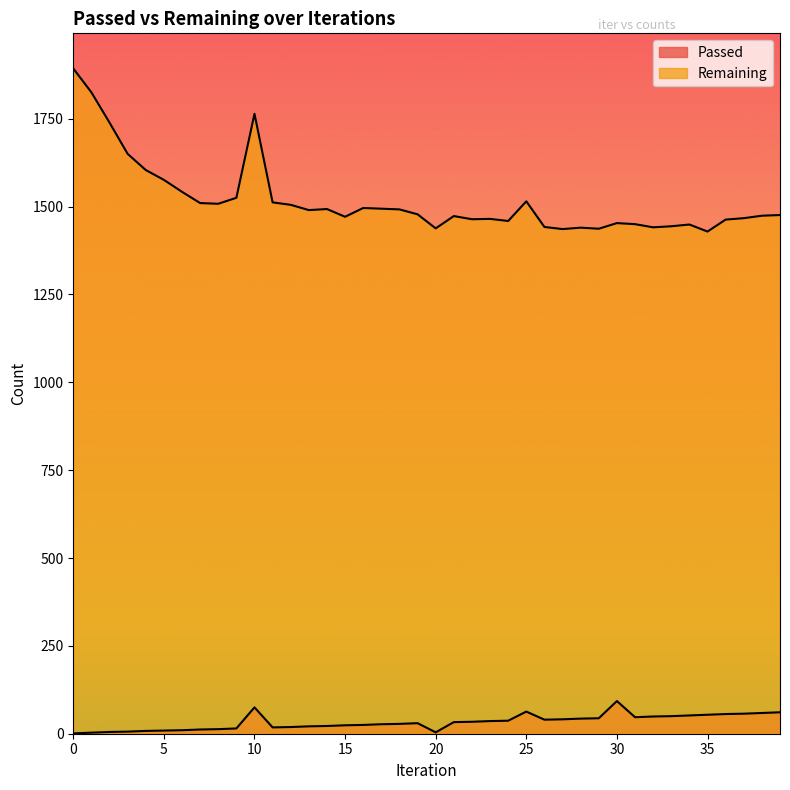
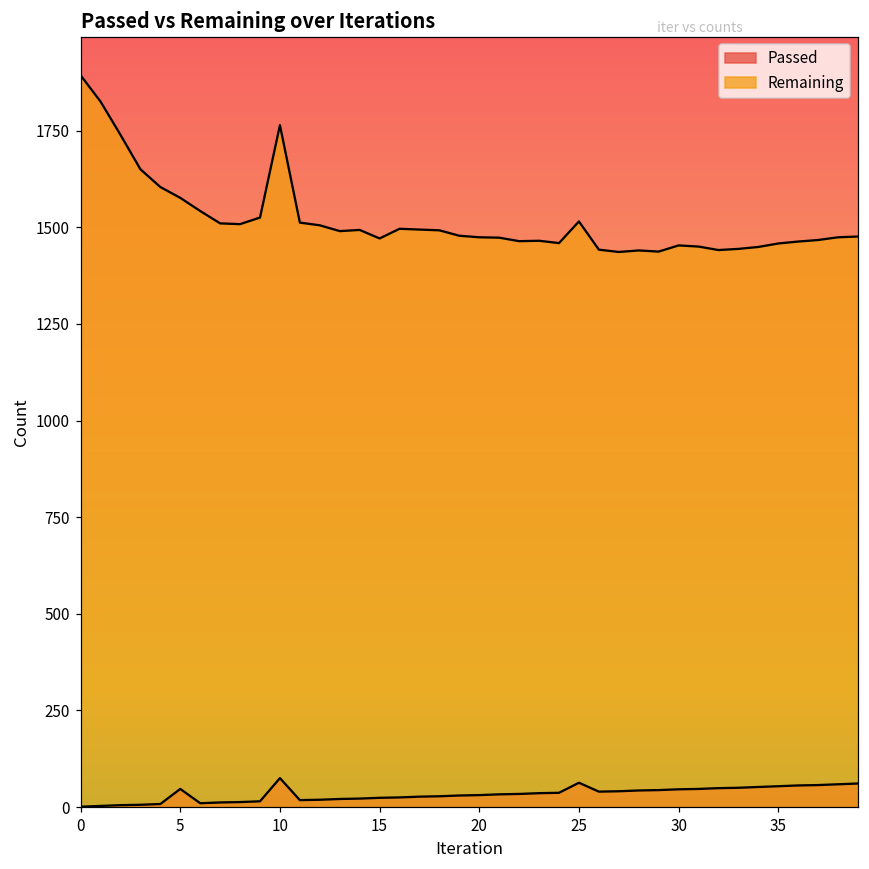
Passed, 5: 10 -> 50
Passed, 20: 0 -> 30
Remaining, 20: 1440 -> 1470
Passed, 30: 90 -> 50
Remaining, 35: 1430 -> 1460
